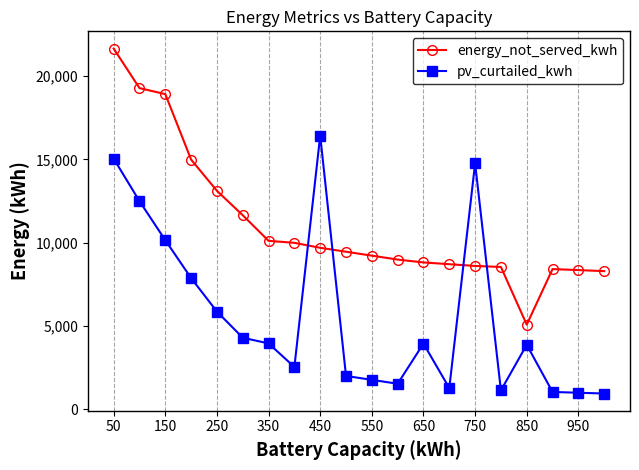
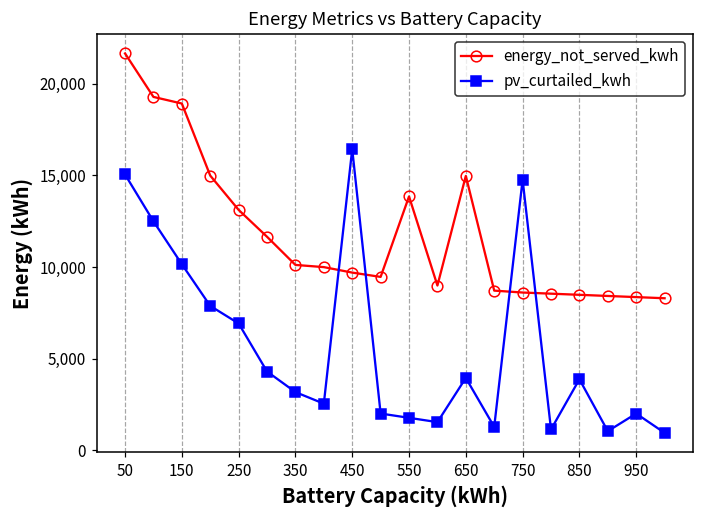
pv_curtailed_kwh, 250: 5,900 -> 6,900
pv_curtailed_kwh, 350: 4,000 -> 3,200
energy_not_served_kwh, 550: 9,200 -> 13,800
energy_not_served_kwh, 650: 8,800 -> 15,000
energy_not_served_kwh, 850: 5,100 -> 8,500
pv_curtailed_kwh, 950: 1,000 -> 2,000
